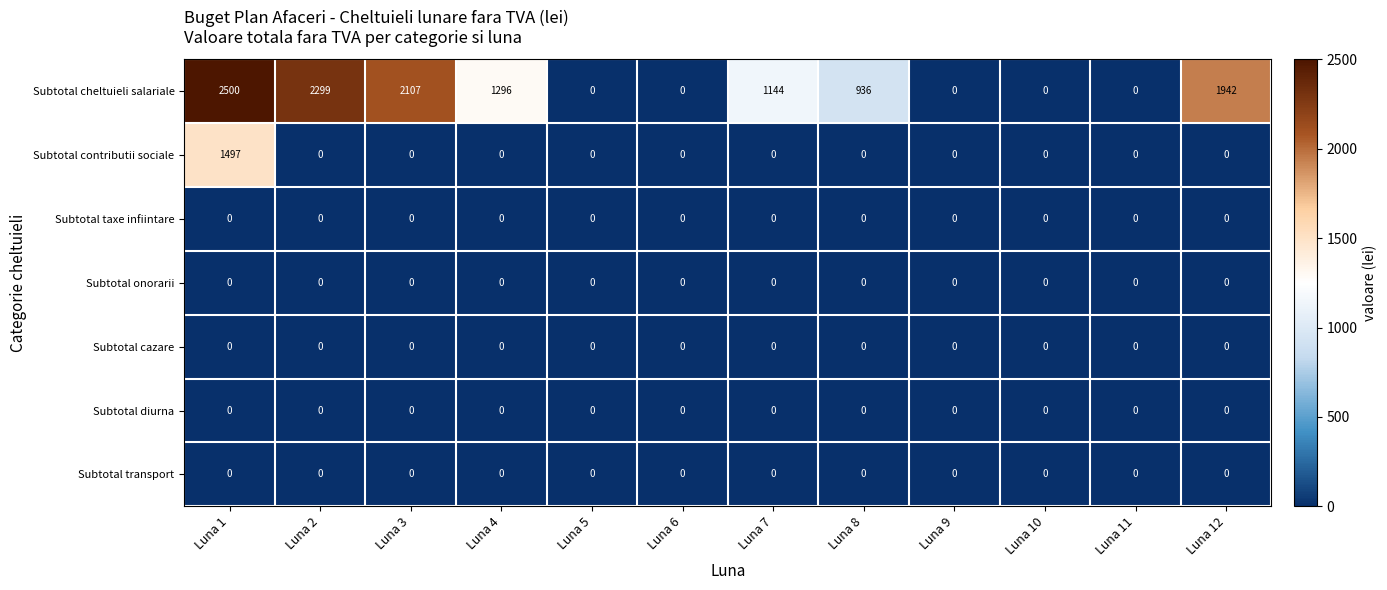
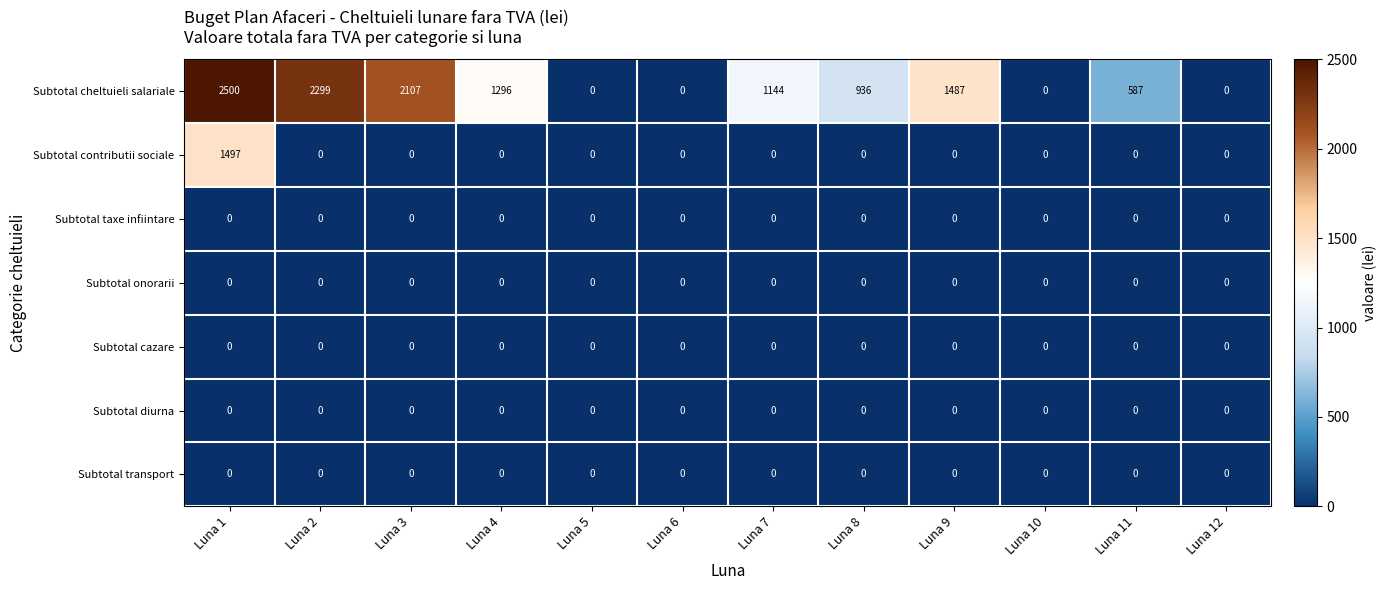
Subtotal cheltuieli salariale, Luna 9: 0 -> 1487
Subtotal cheltuieli salariale, Luna 11: 0 -> 587
Subtotal cheltuieli salariale, Luna 12: 1942 -> 0
